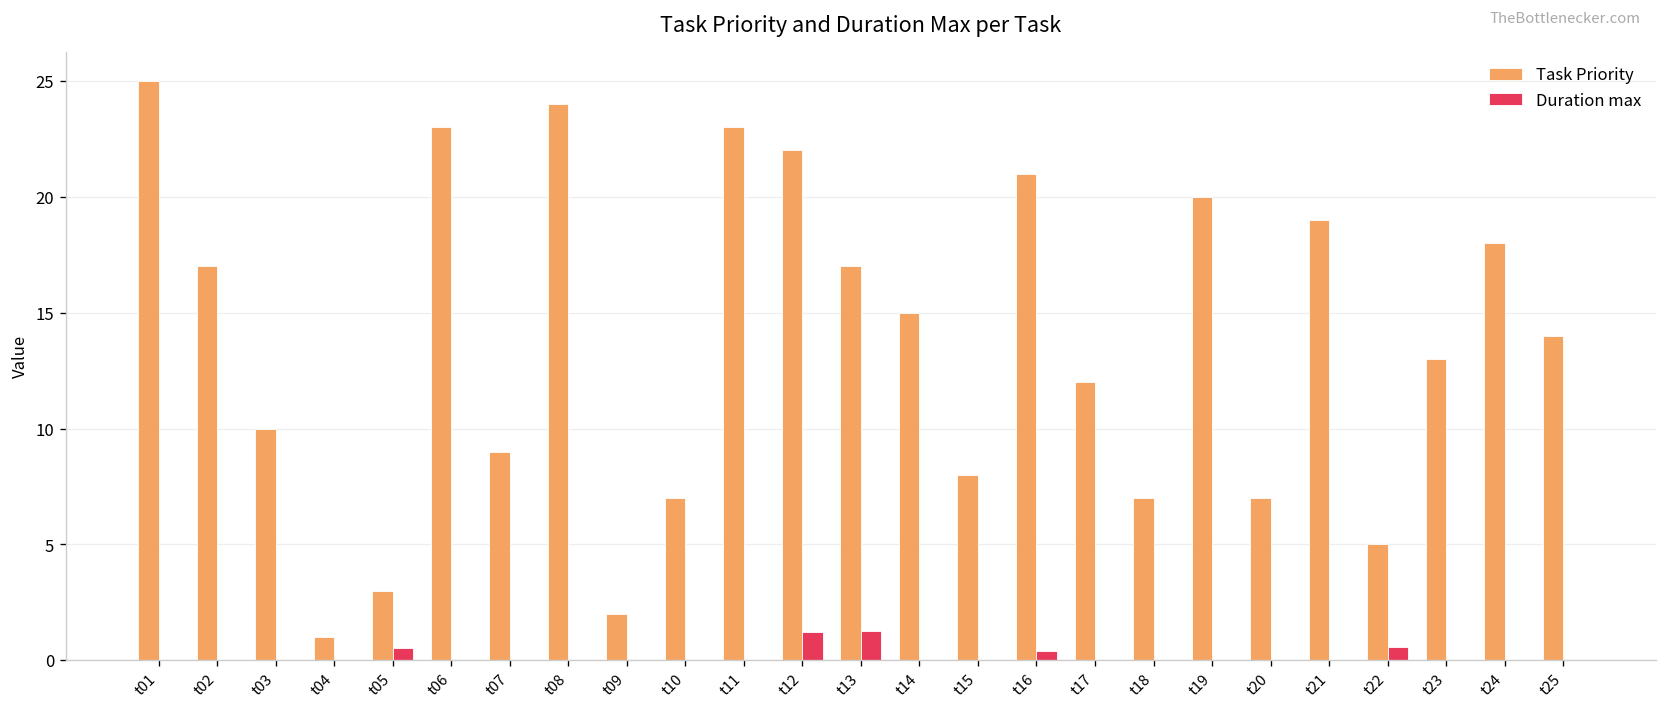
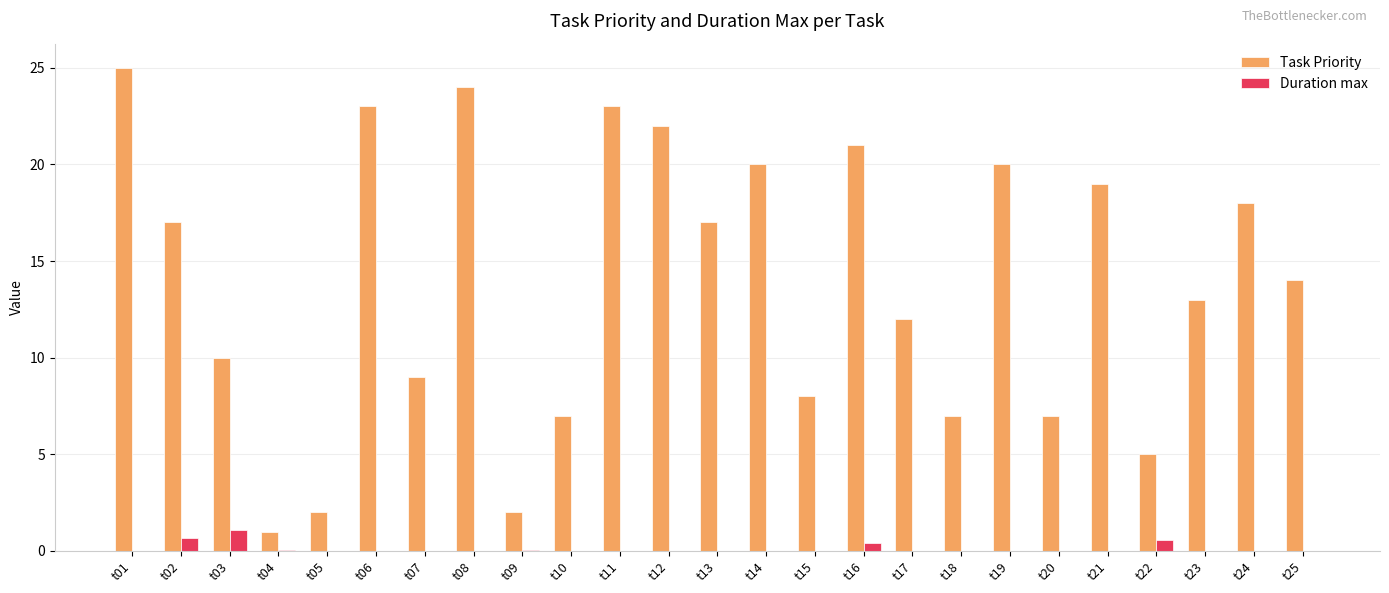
Duration max, t02: 0.0 -> 0.7
Duration max, t03: 0.0 -> 1.1
Task Priority, t05: 3 -> 2
Duration max, t05: 0.5 -> 0.0
Duration max, t12: 1.2 -> 0.0
Duration max, t13: 1.3 -> 0.0
Task Priority, t14: 15 -> 20
